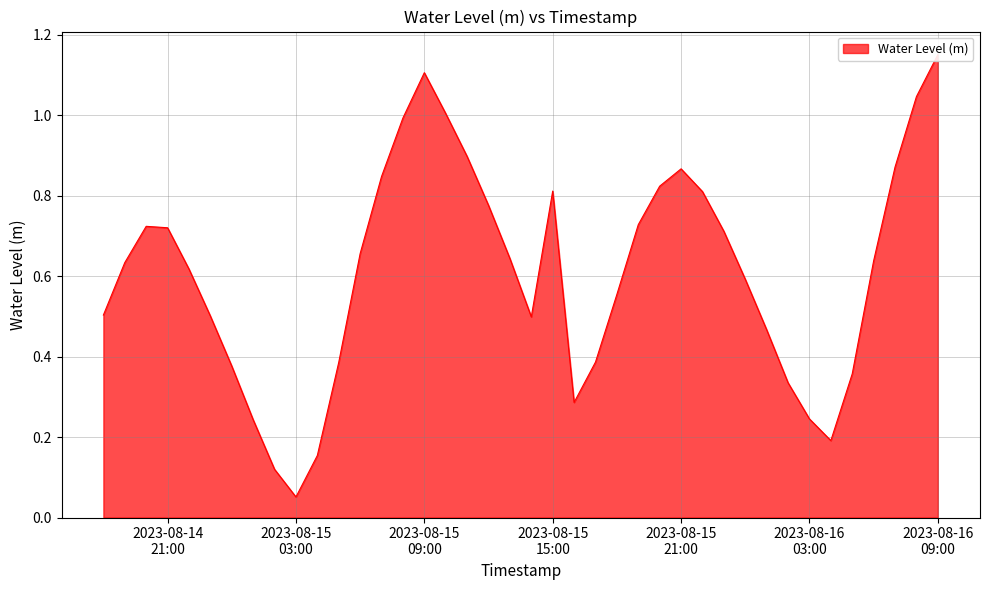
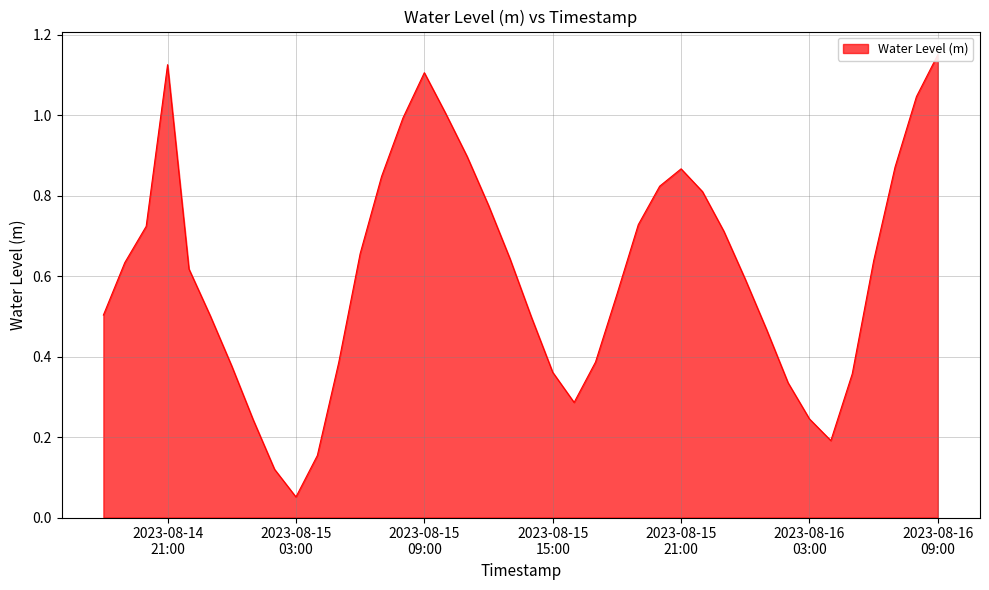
2023-08-14 21:00: 0.72 -> 1.13
2023-08-15 15:00: 0.81 -> 0.36
